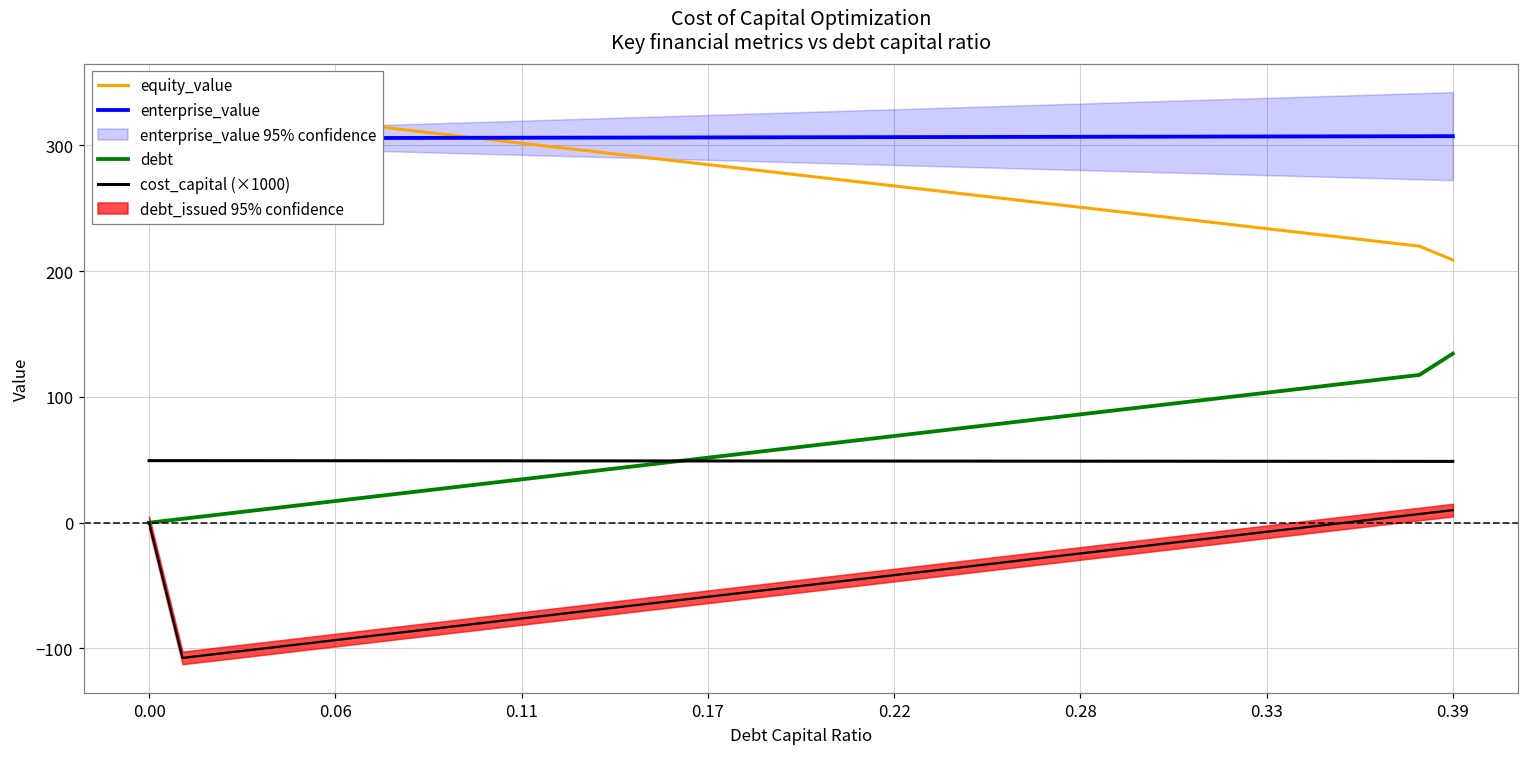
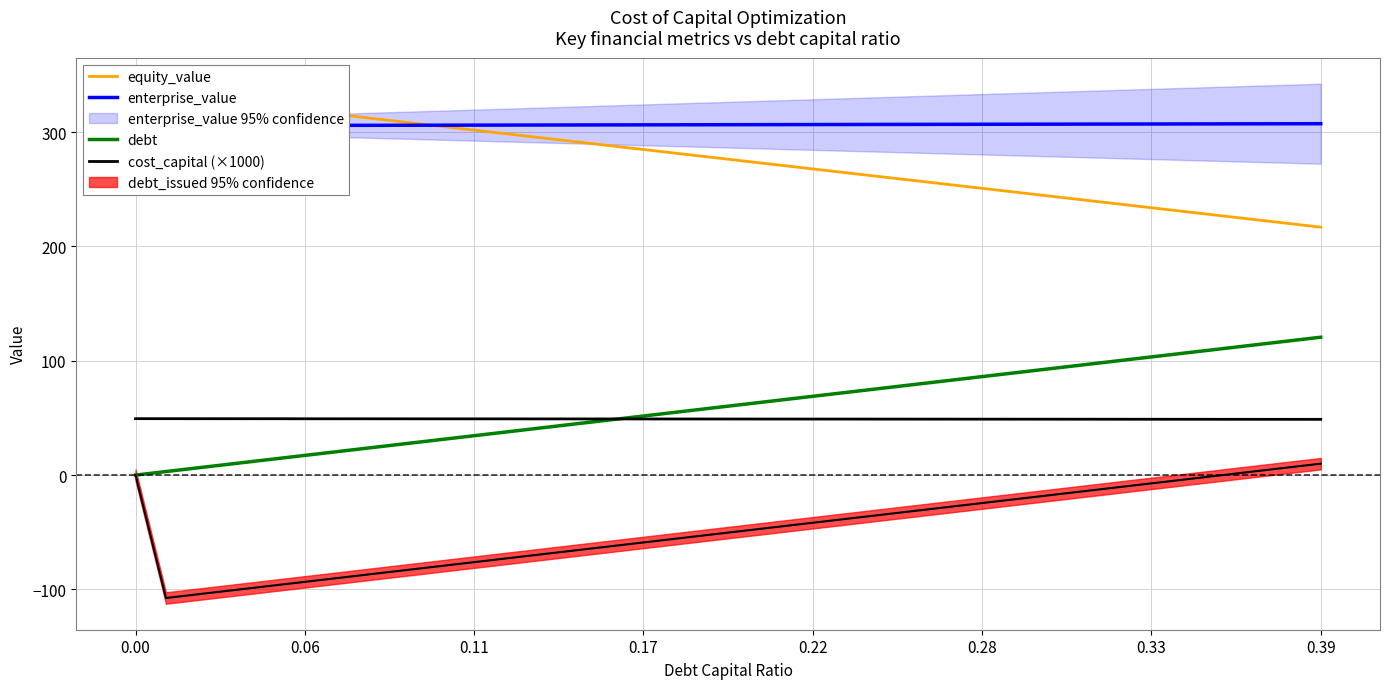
equity_value, 0.39: 209 -> 217
debt, 0.39: 134 -> 121
